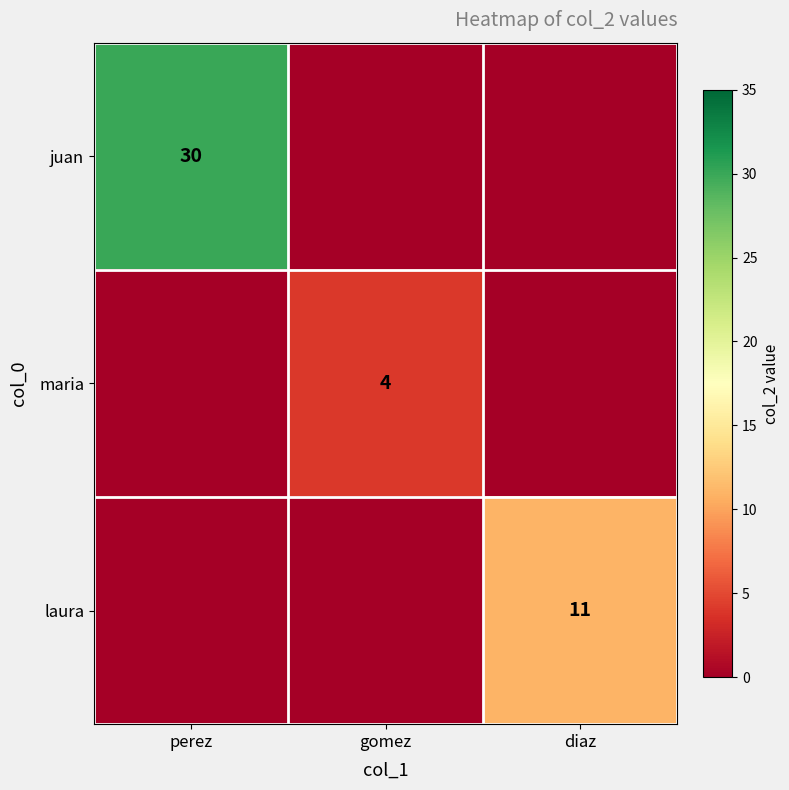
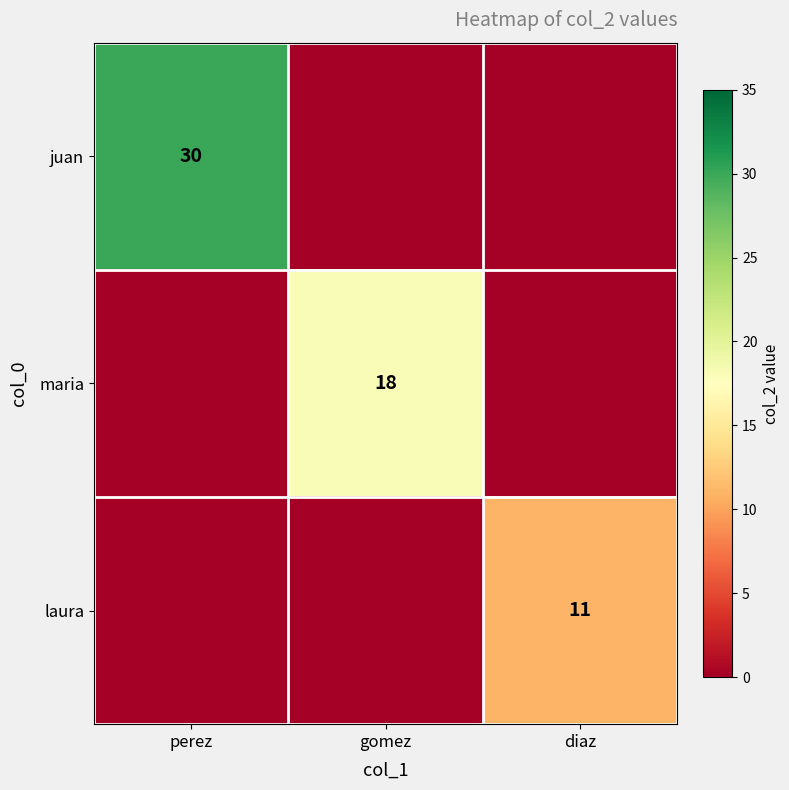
maria, gomez: 4 -> 18
